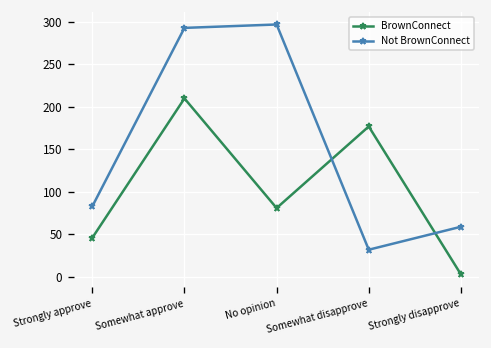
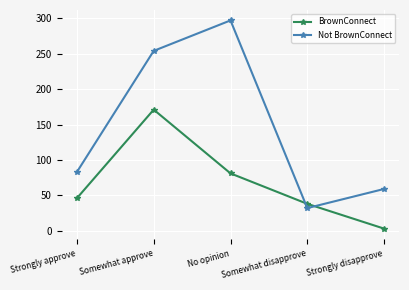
BrownConnect, Somewhat approve: 210 -> 170
Not BrownConnect, Somewhat approve: 290 -> 250
BrownConnect, Somewhat disapprove: 180 -> 40
